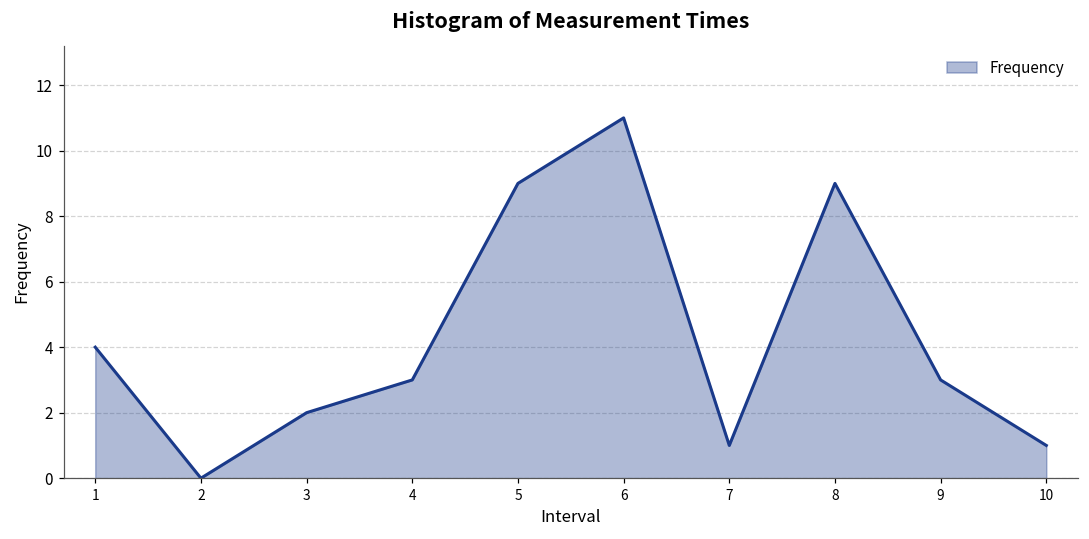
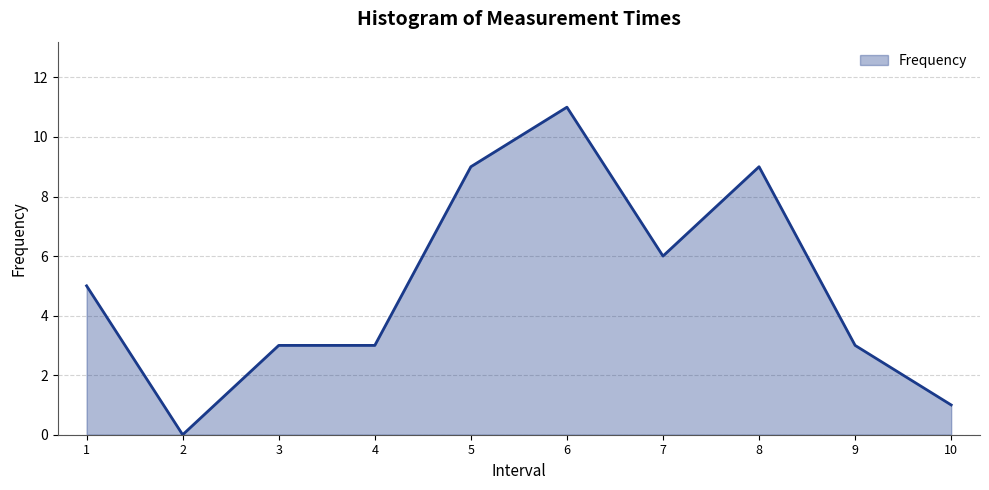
1: 4 -> 5
3: 2 -> 3
7: 1 -> 6
